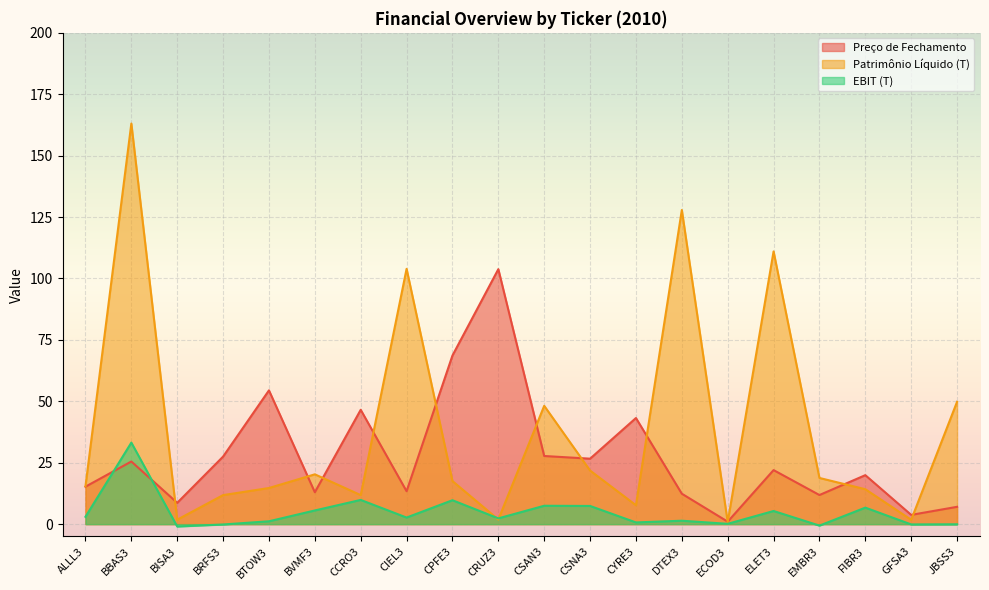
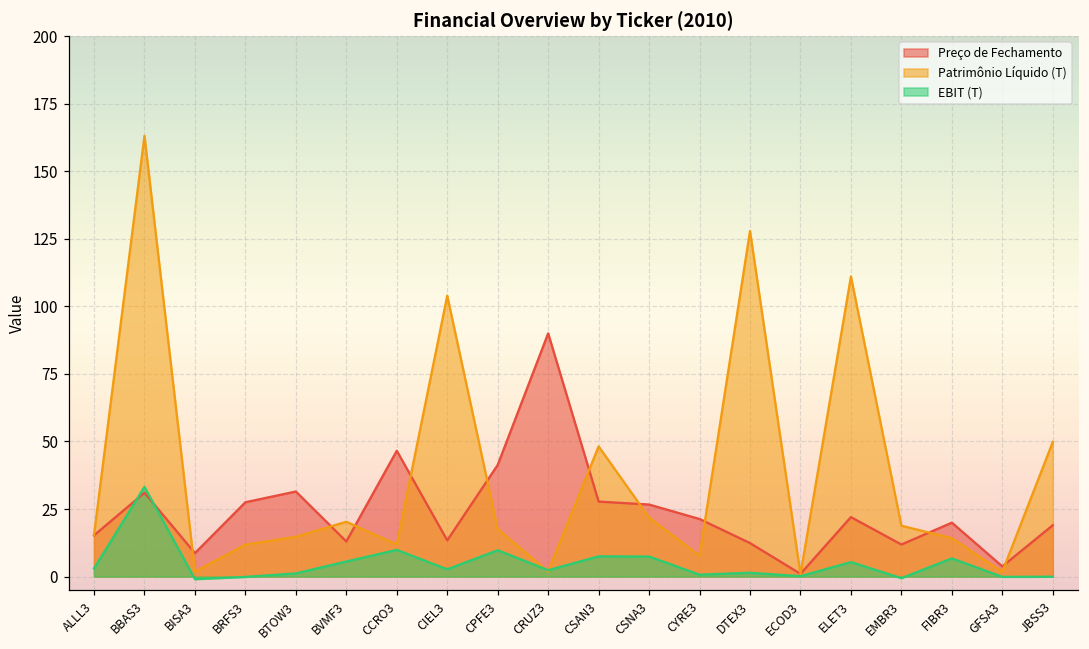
Preço de Fechamento, BBAS3: 26 -> 31
Preço de Fechamento, BTOW3: 54 -> 31
Preço de Fechamento, CPFE3: 69 -> 41
Preço de Fechamento, CRUZ3: 104 -> 90
Preço de Fechamento, CYRE3: 43 -> 21
Preço de Fechamento, JBSS3: 7 -> 19
